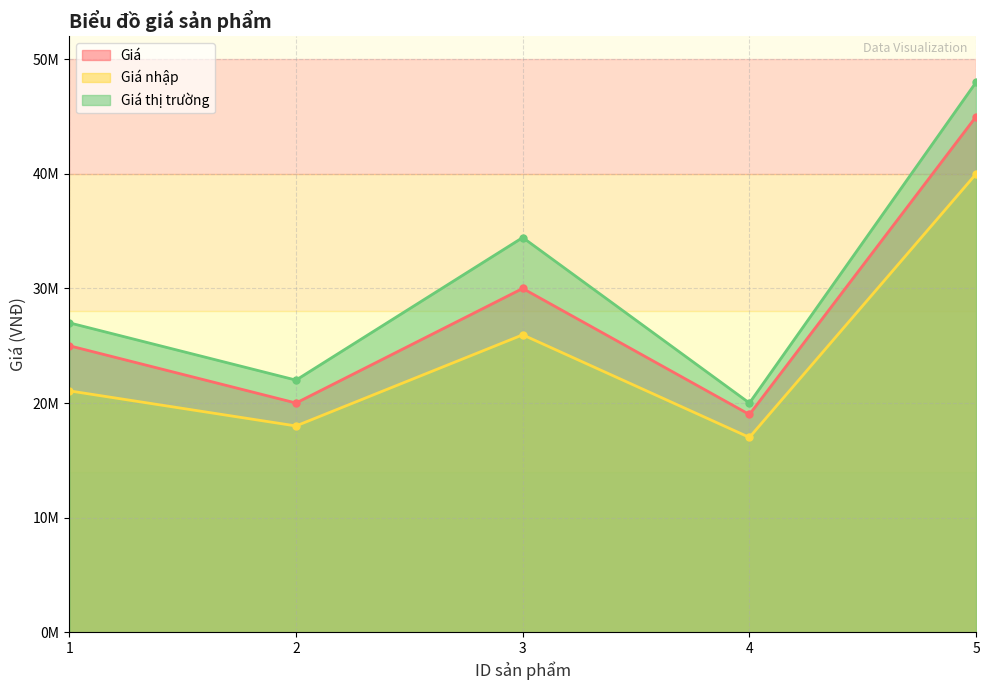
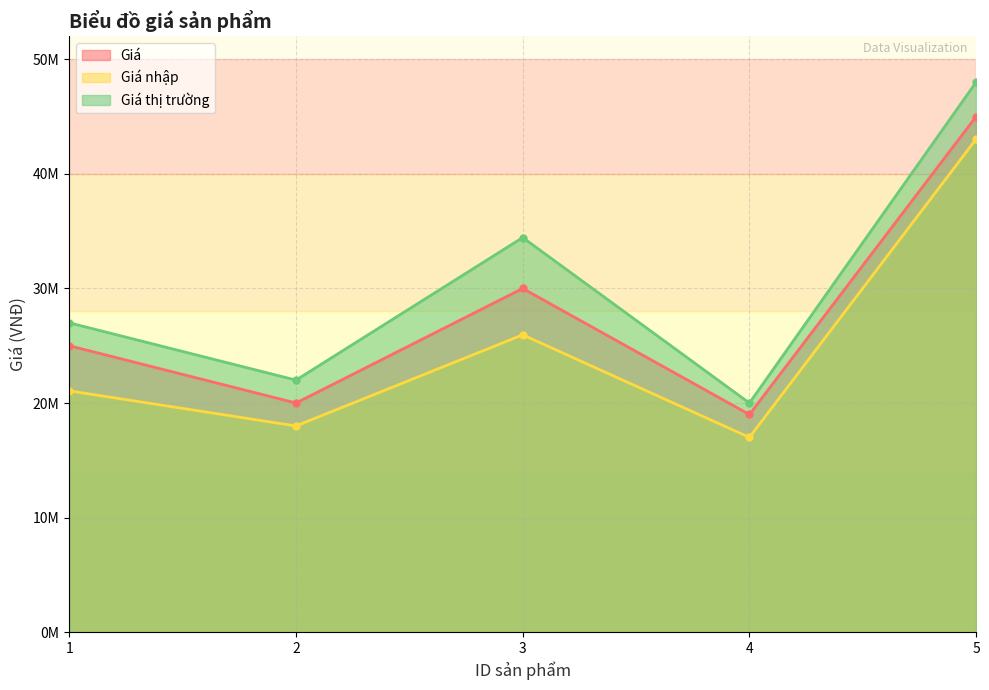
Giá nhập, 5: 40000000 -> 43000000
